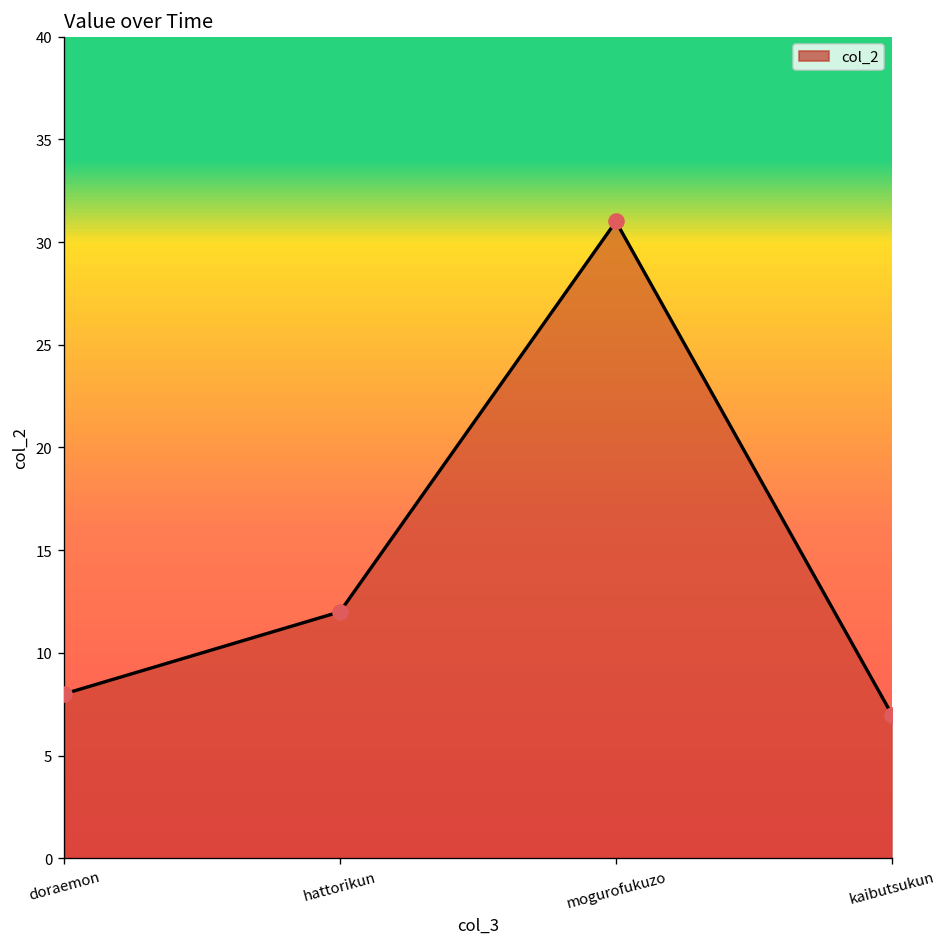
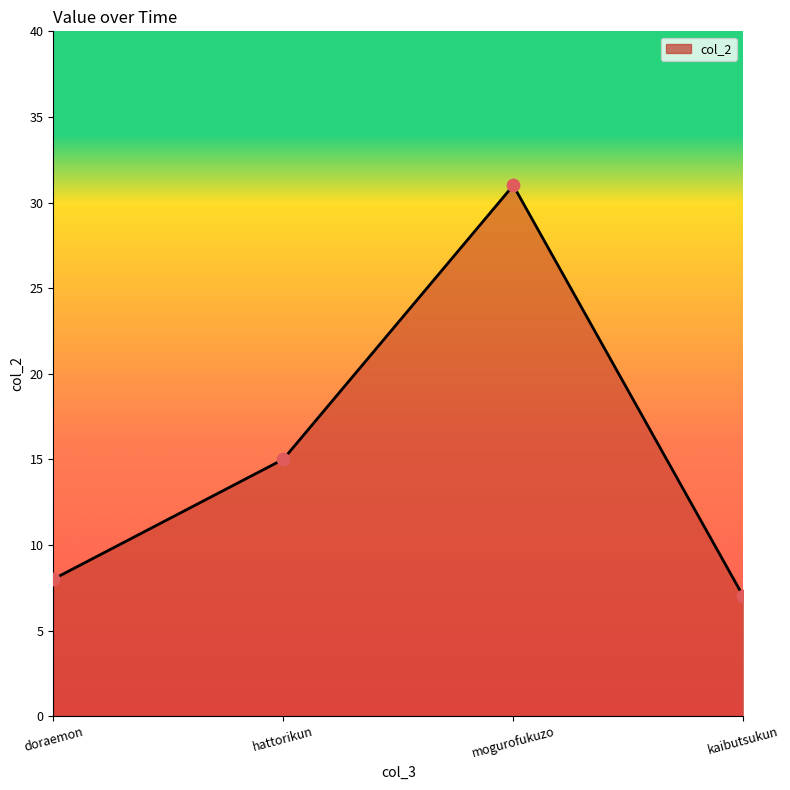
hattorikun: 12 -> 15
